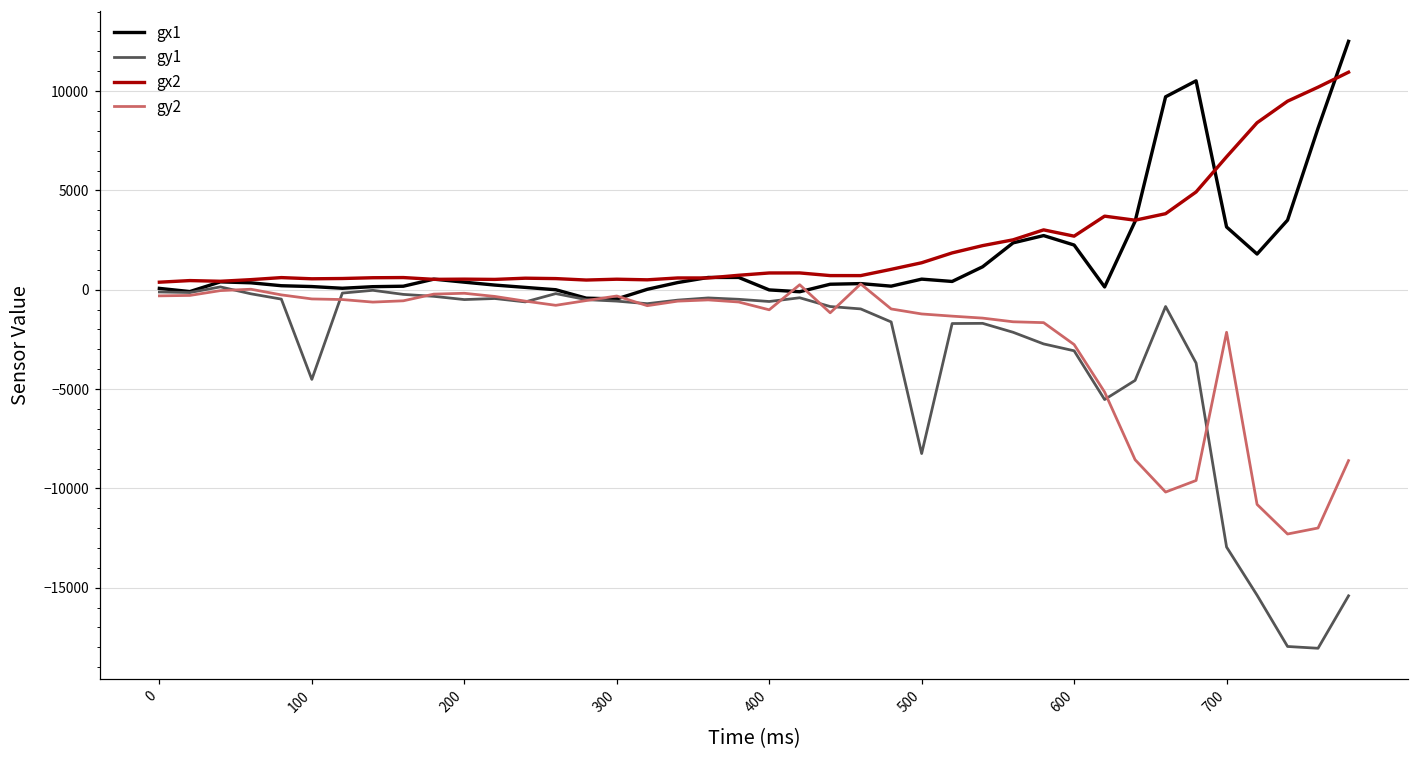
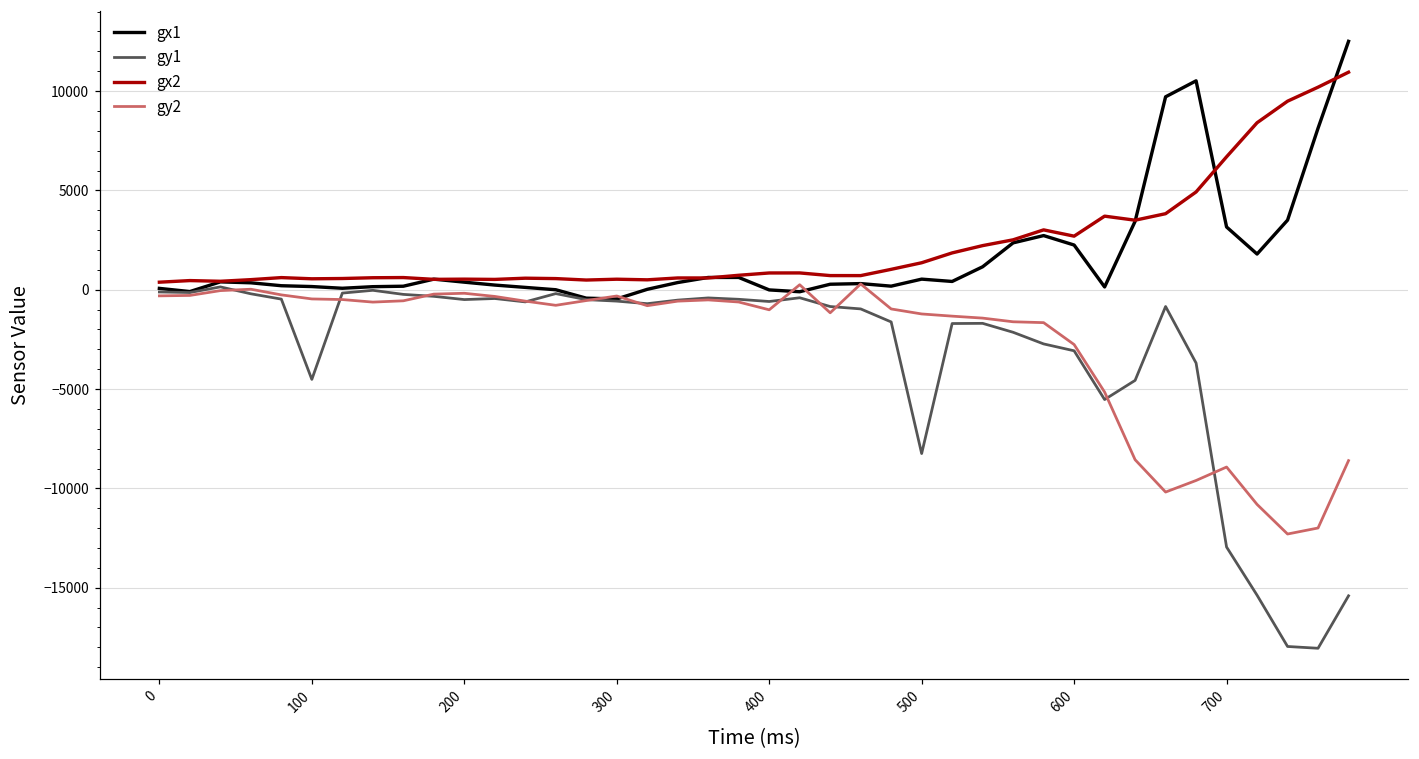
gy2, 700: -2100 -> -8900
